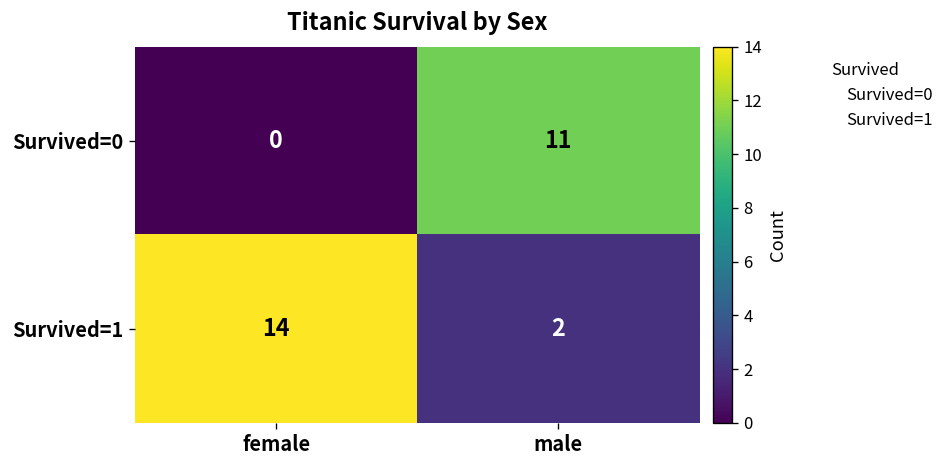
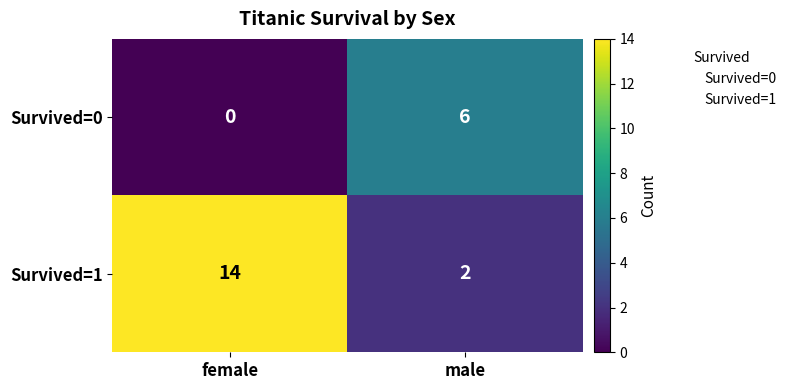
Survived=0, male: 11 -> 6
